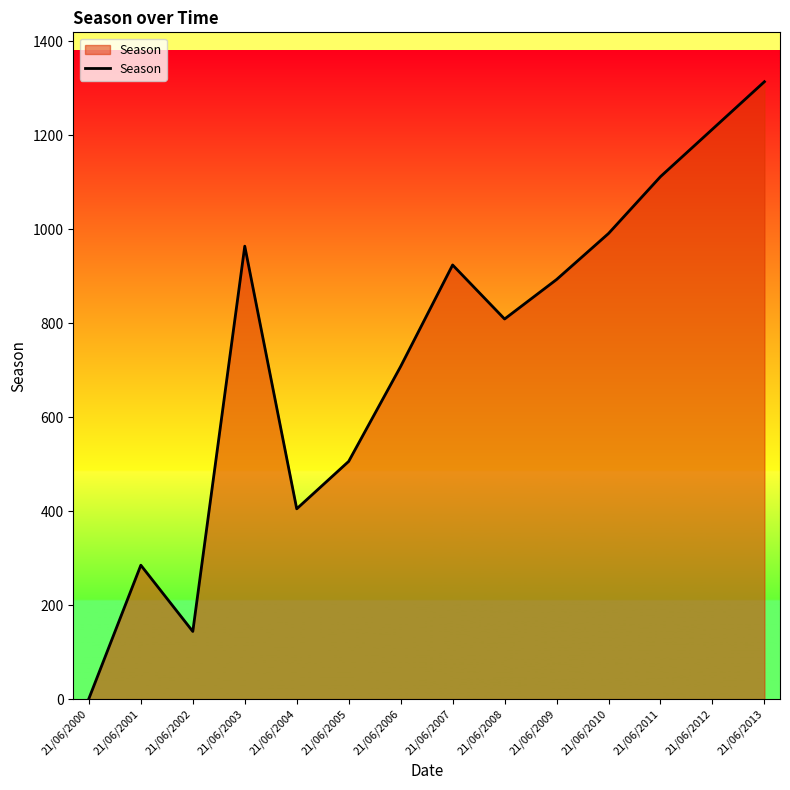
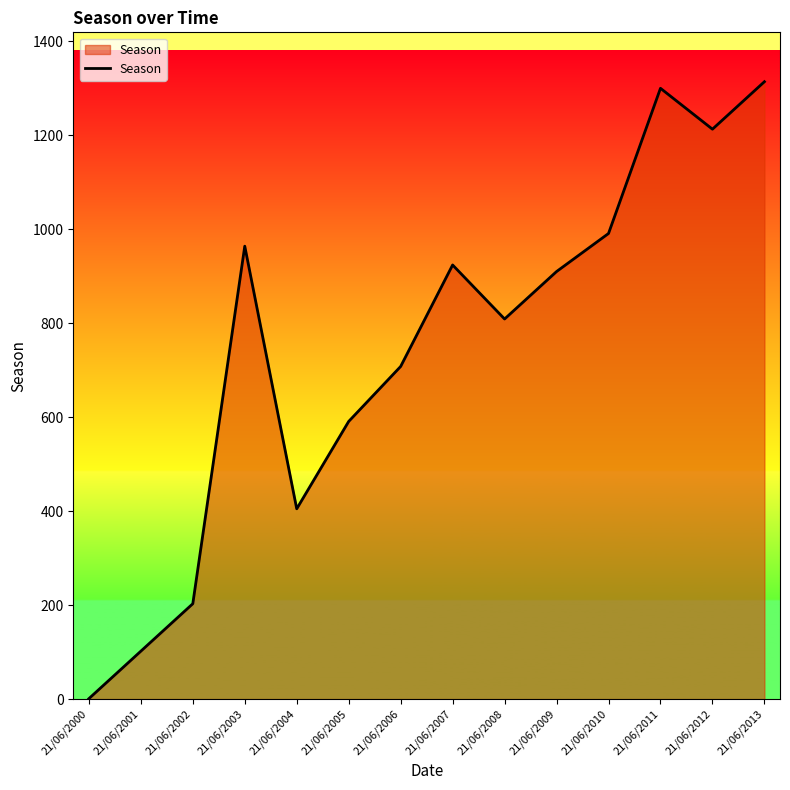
21/06/2001: 290 -> 100
21/06/2002: 140 -> 200
21/06/2005: 510 -> 590
21/06/2009: 890 -> 910
21/06/2011: 1110 -> 1300
